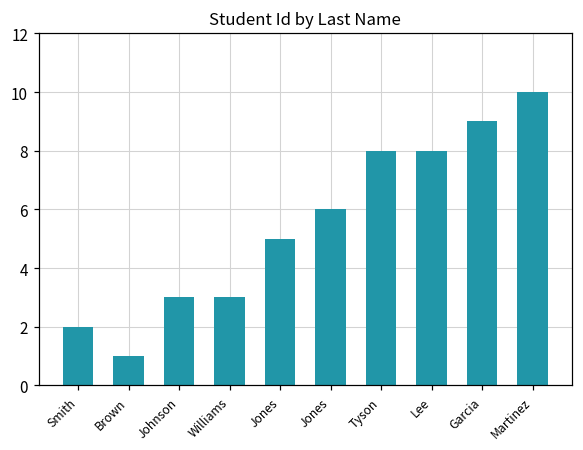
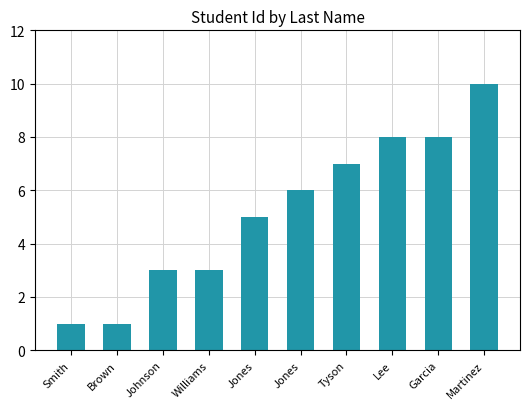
Smith: 2 -> 1
Tyson: 8 -> 7
Garcia: 9 -> 8
